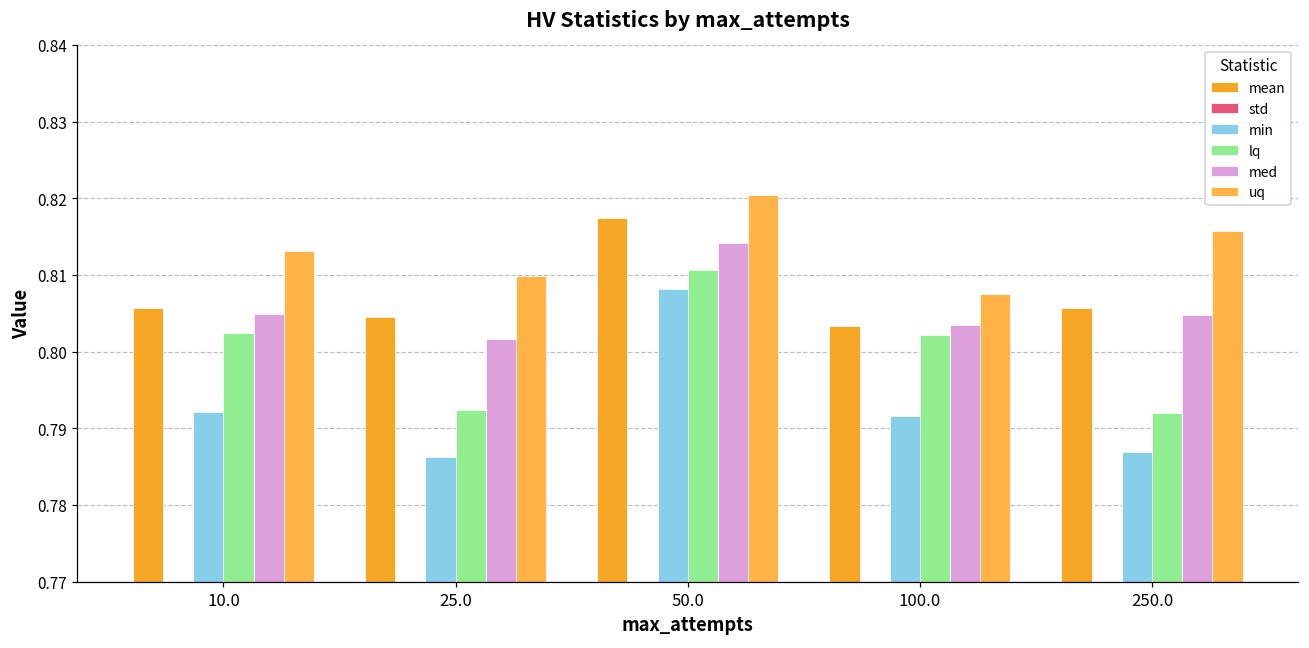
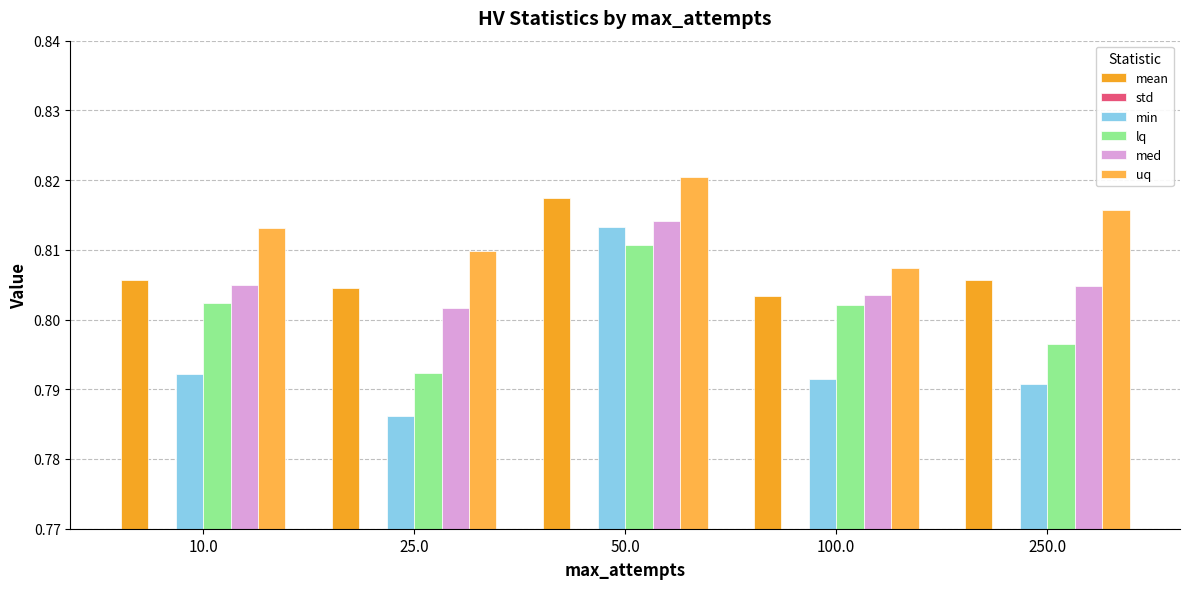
min, 50.0: 0.808 -> 0.813
min, 250.0: 0.787 -> 0.791
lq, 250.0: 0.792 -> 0.796
